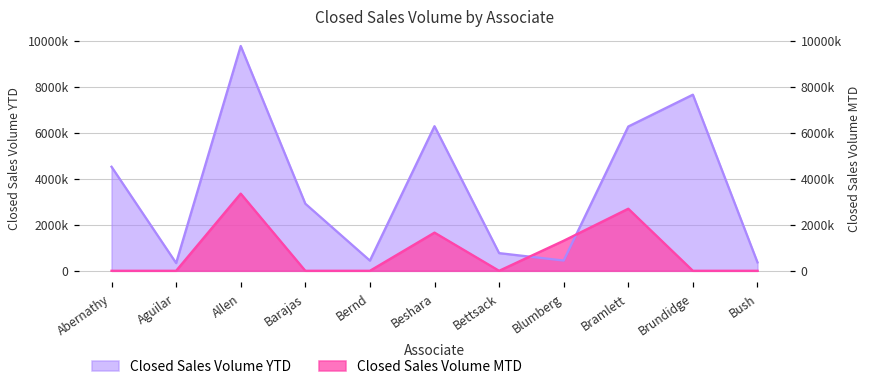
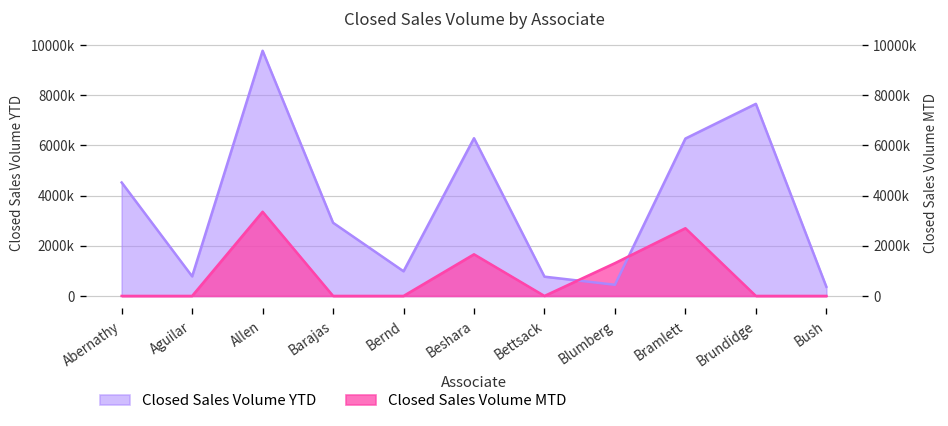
Closed Sales Volume YTD, Aguilar: 300000 -> 800000
Closed Sales Volume YTD, Bernd: 400000 -> 1000000
